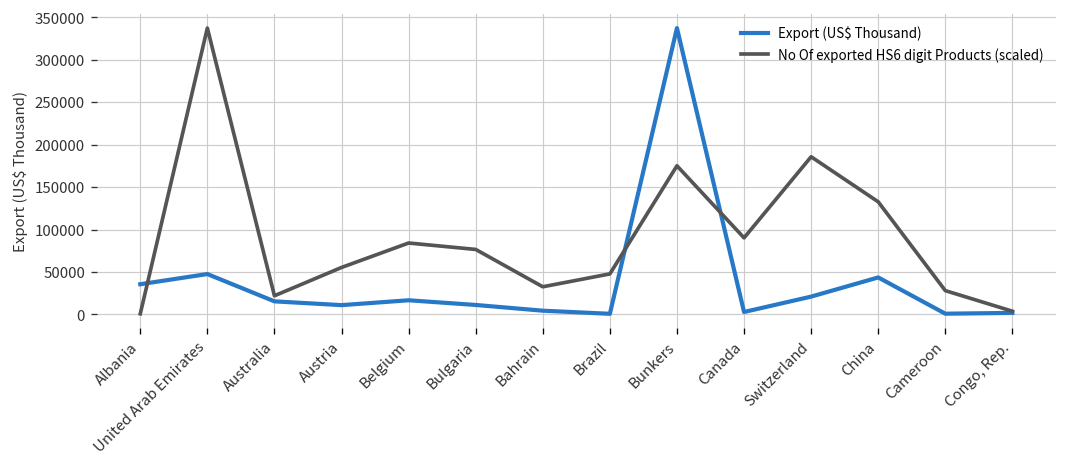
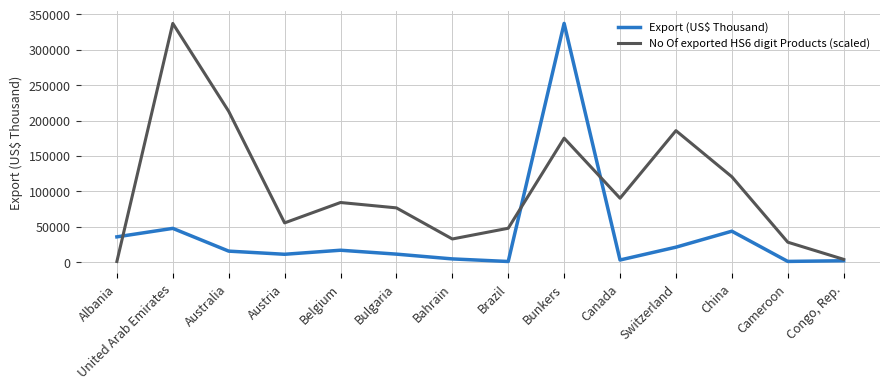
No Of exported HS6 digit Products (scaled), Australia: 20000 -> 210000
No Of exported HS6 digit Products (scaled), China: 130000 -> 120000
